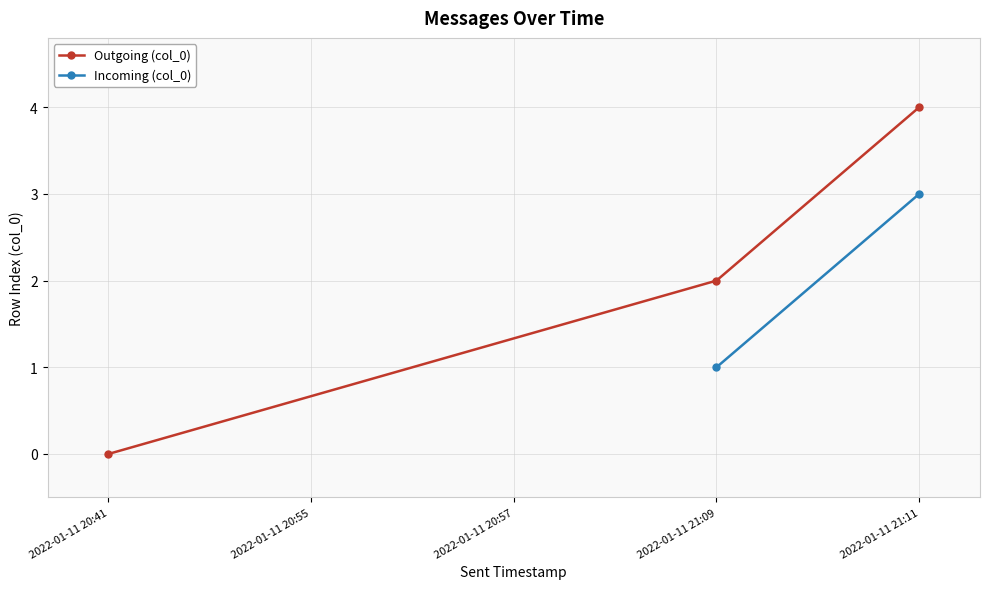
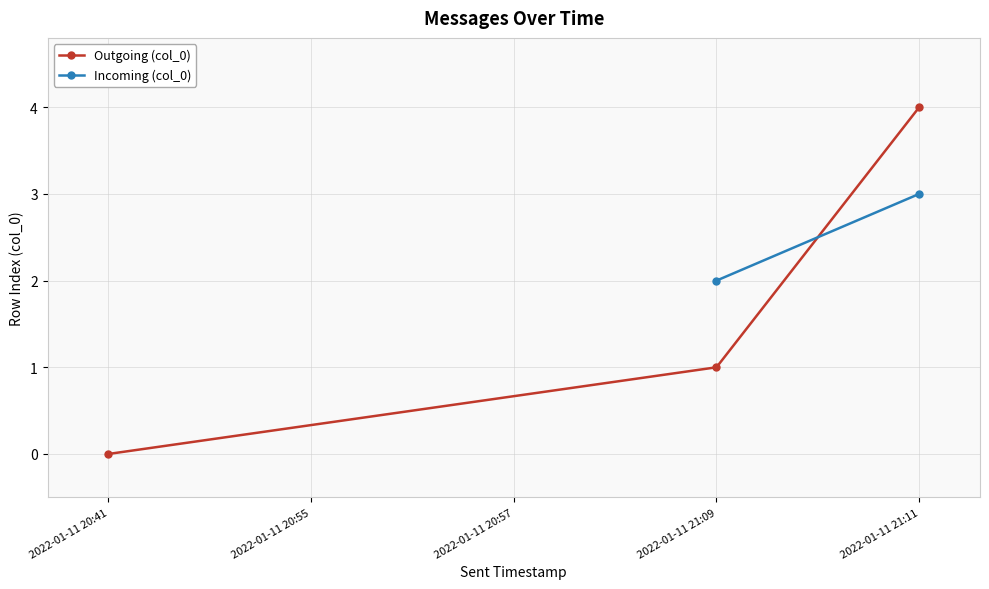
Outgoing (col_0), 2022-01-11 21:09: 2 -> 1
Incoming (col_0), 2022-01-11 21:09: 1 -> 2
